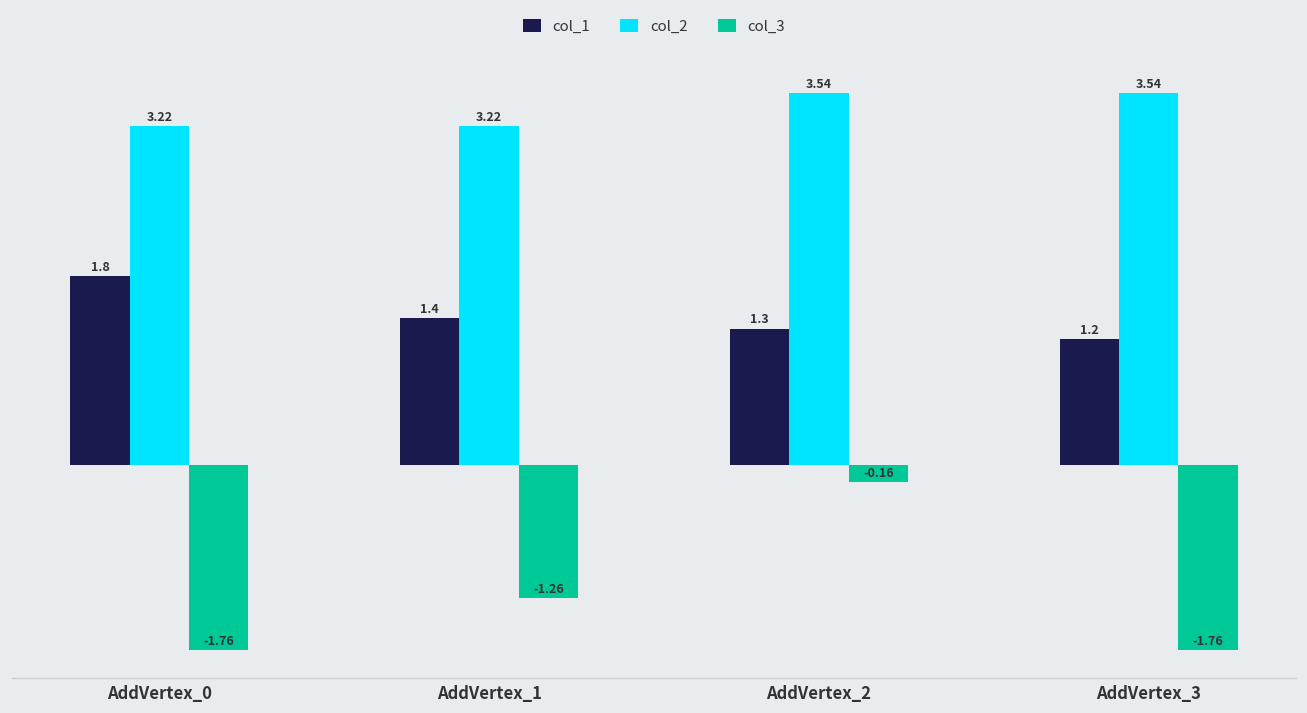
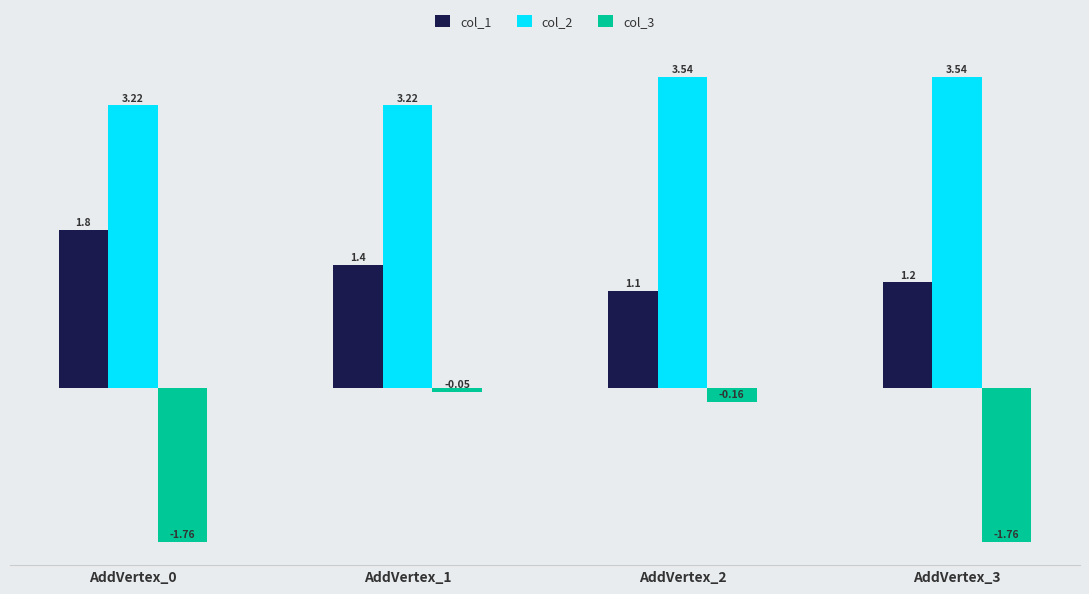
col_3, AddVertex_1: -1.26 -> -0.05
col_1, AddVertex_2: 1.3 -> 1.1
